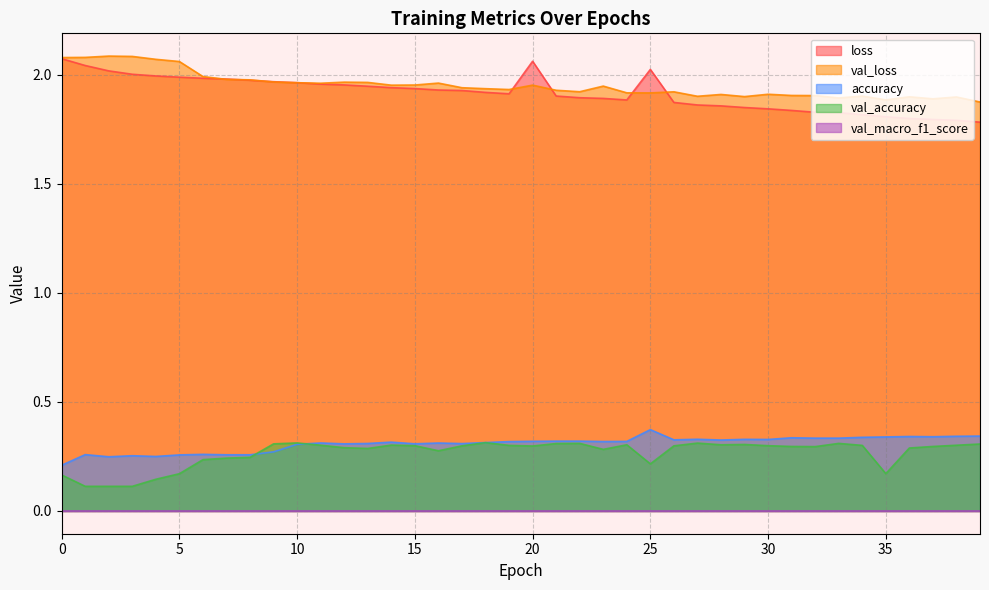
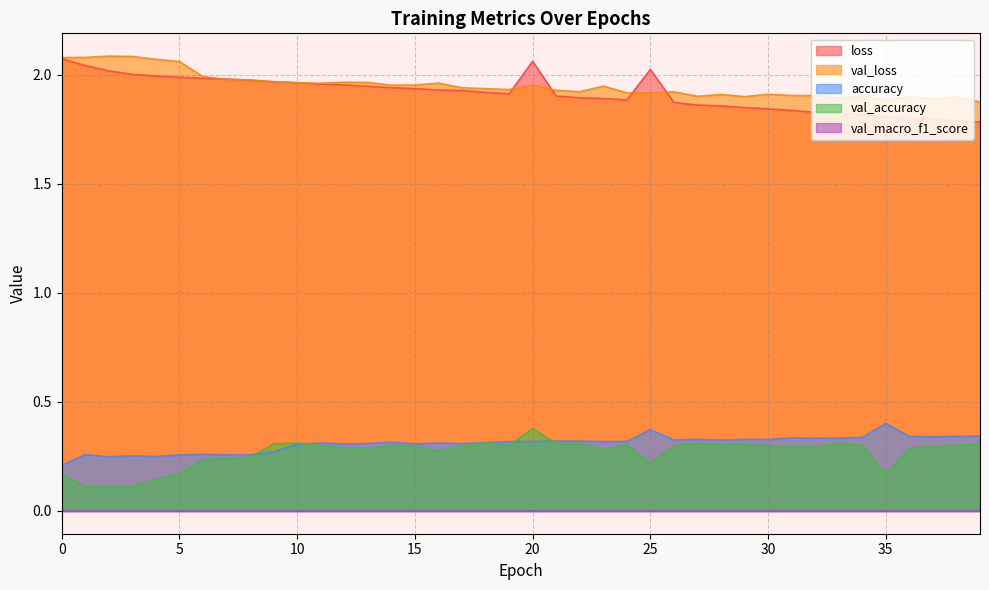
val_accuracy, 20: 0.30 -> 0.38
accuracy, 35: 0.34 -> 0.40
